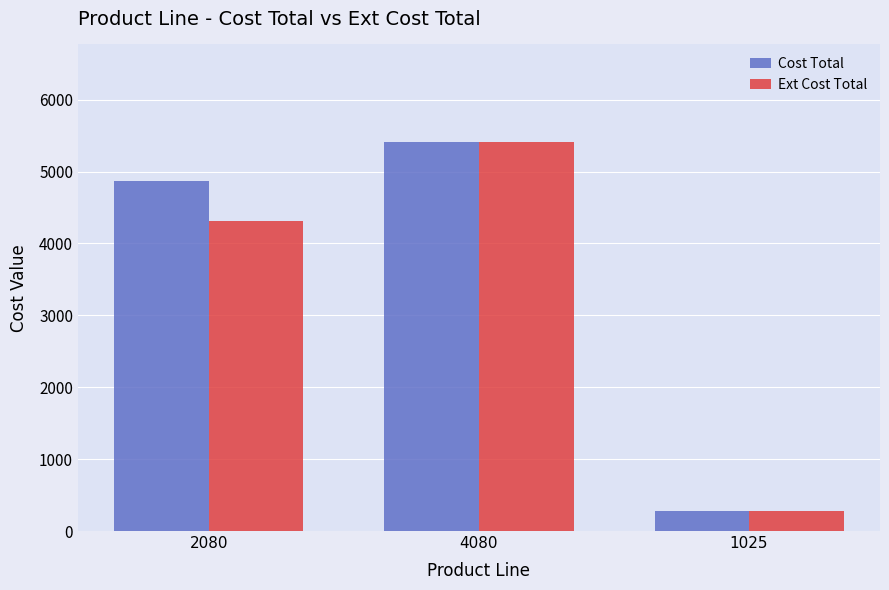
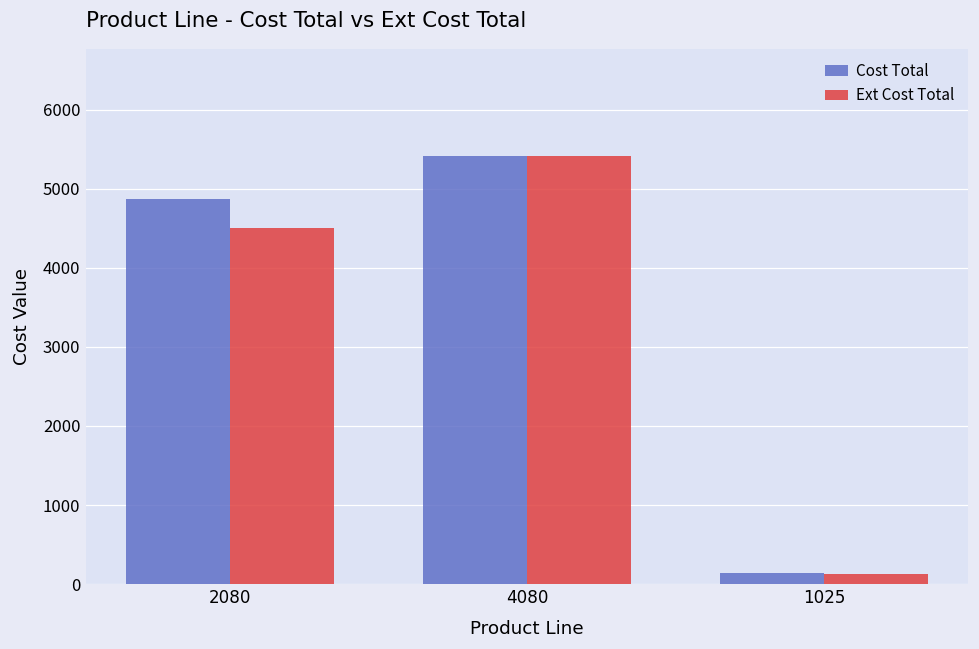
Ext Cost Total, 2080: 4300 -> 4500
Cost Total, 1025: 300 -> 100
Ext Cost Total, 1025: 300 -> 100
